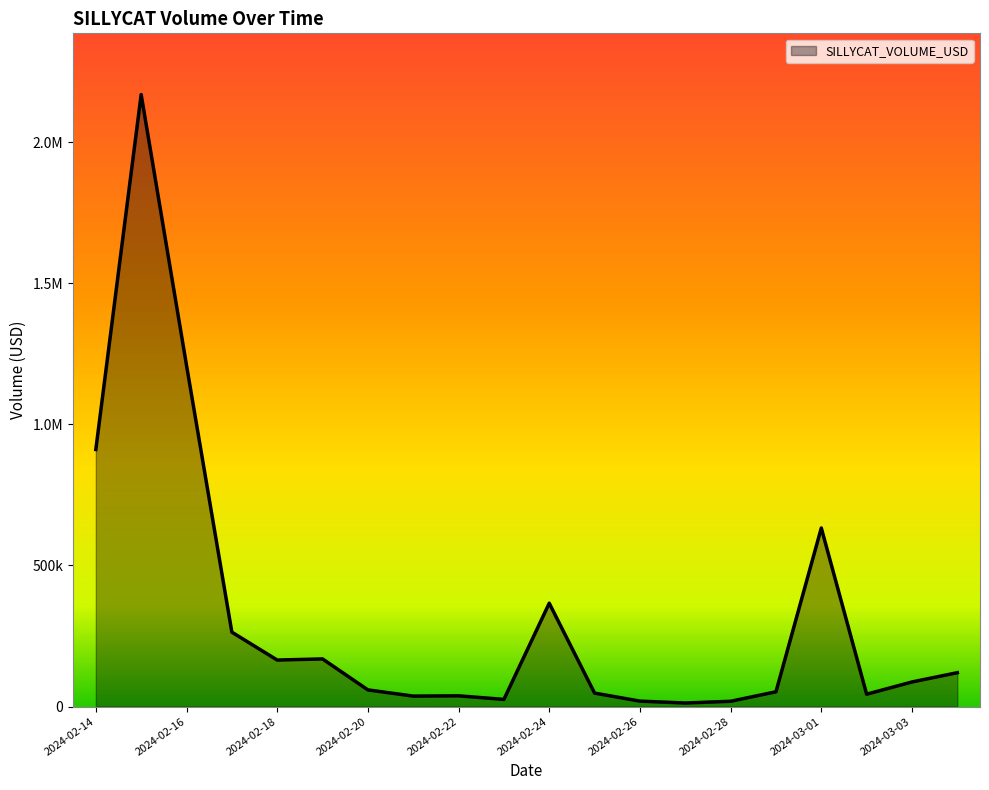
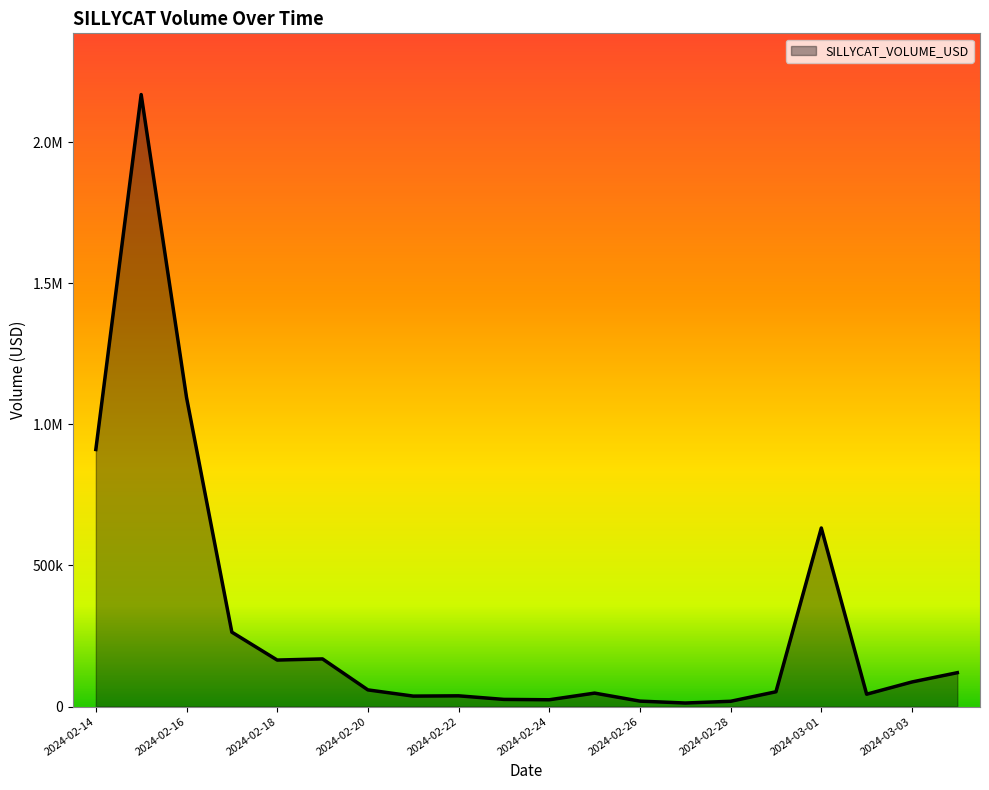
2024-02-16: 1210000 -> 1100000
2024-02-24: 370000 -> 20000
